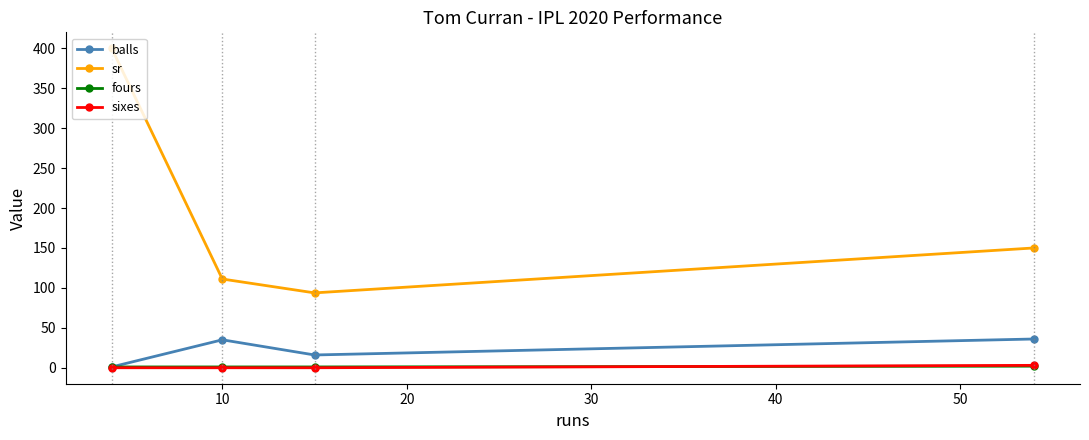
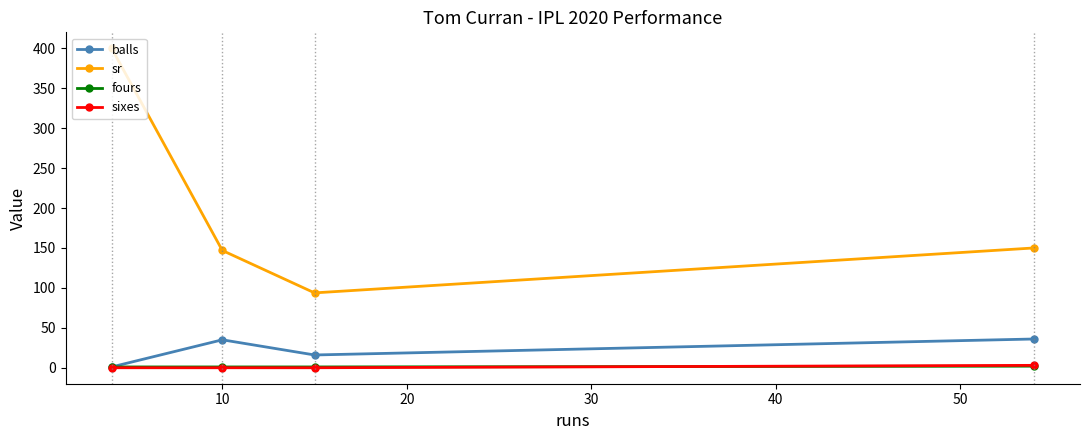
sr, 10: 110 -> 150
